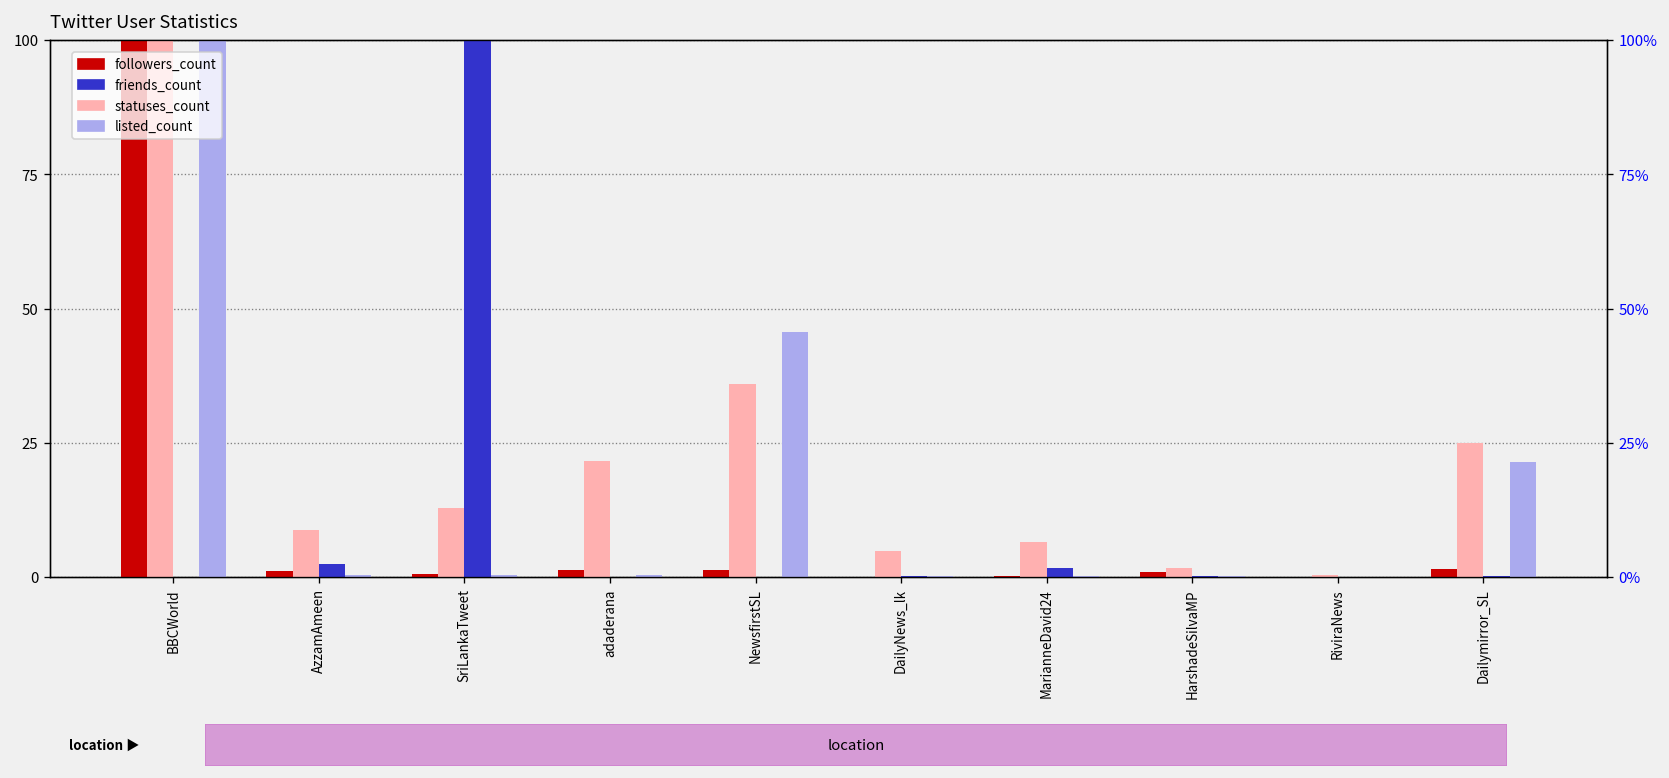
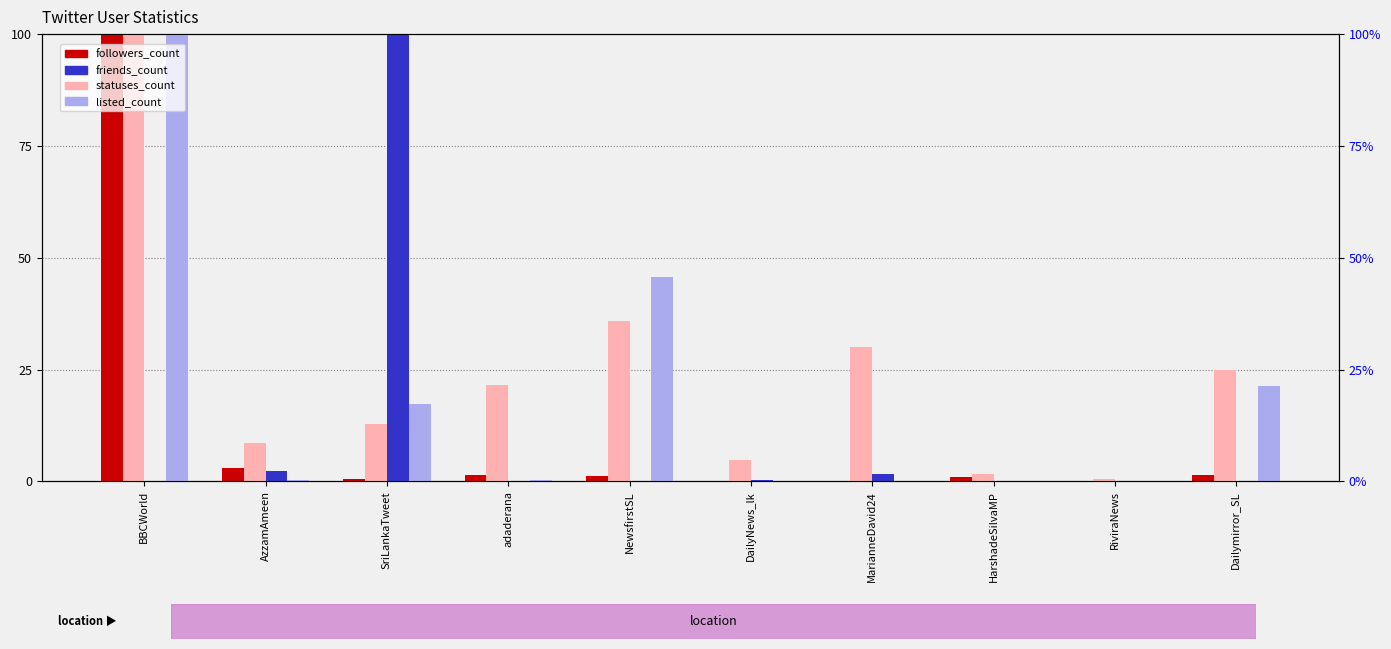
followers_count, AzzamAmeen: 1 -> 3
listed_count, SriLankaTweet: 0 -> 17
statuses_count, MarianneDavid24: 6 -> 30
